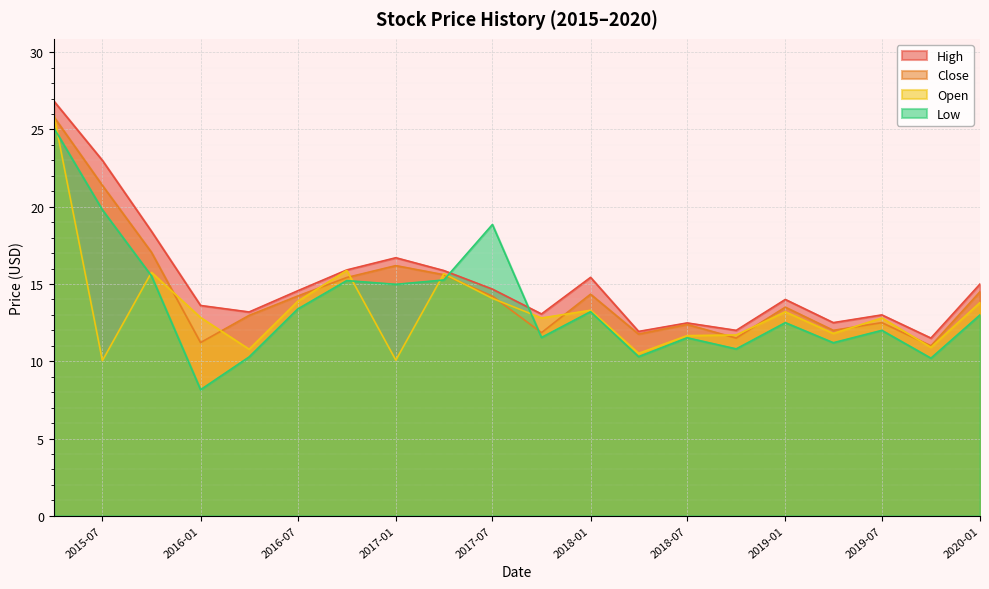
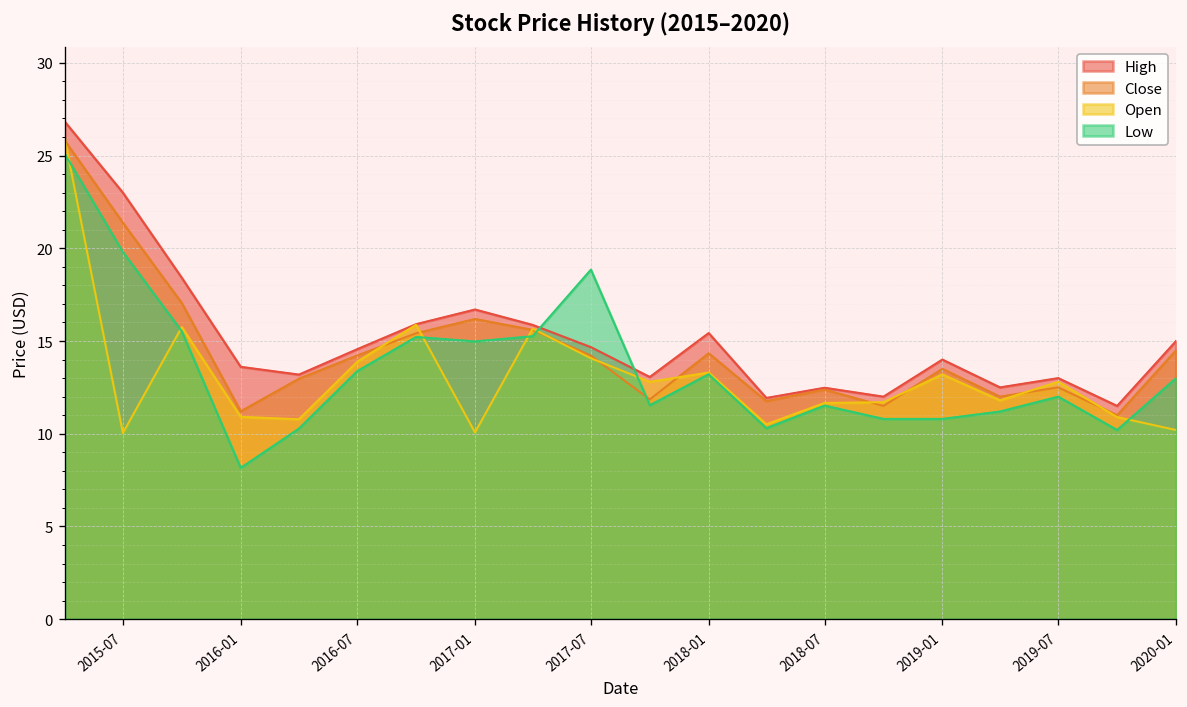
Open, 2016-01: 12.8 -> 10.9
Low, 2019-01: 12.5 -> 10.8
Open, 2020-01: 13.8 -> 10.2
